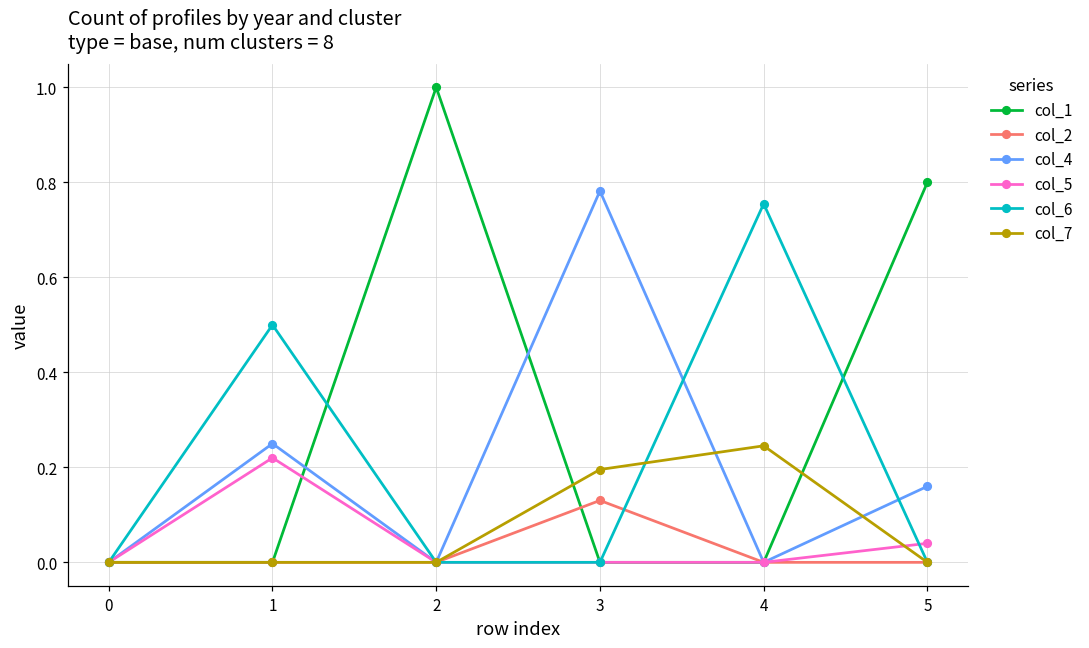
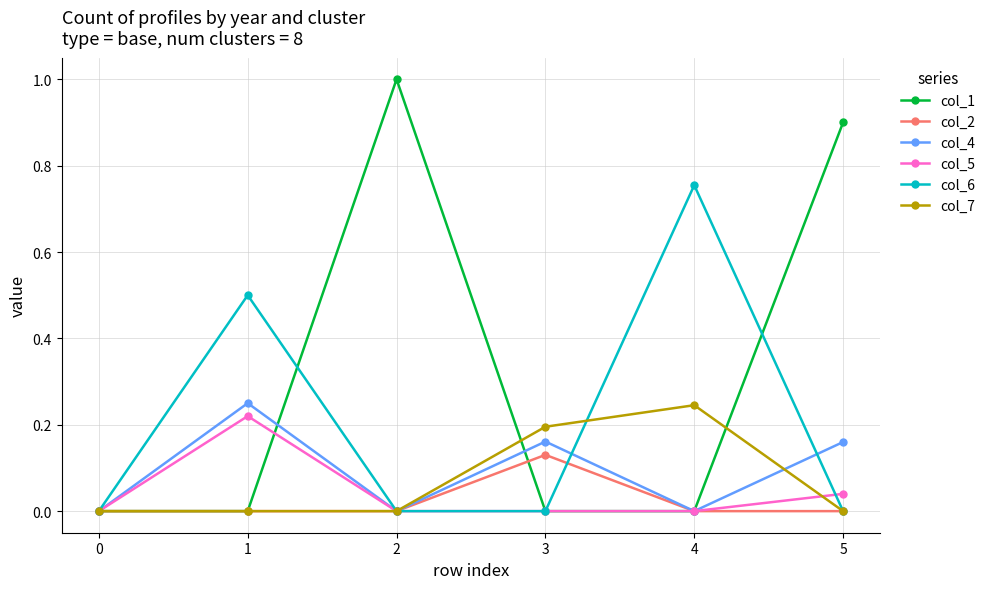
col_4, 3: 0.78 -> 0.16
col_1, 5: 0.8 -> 0.9
